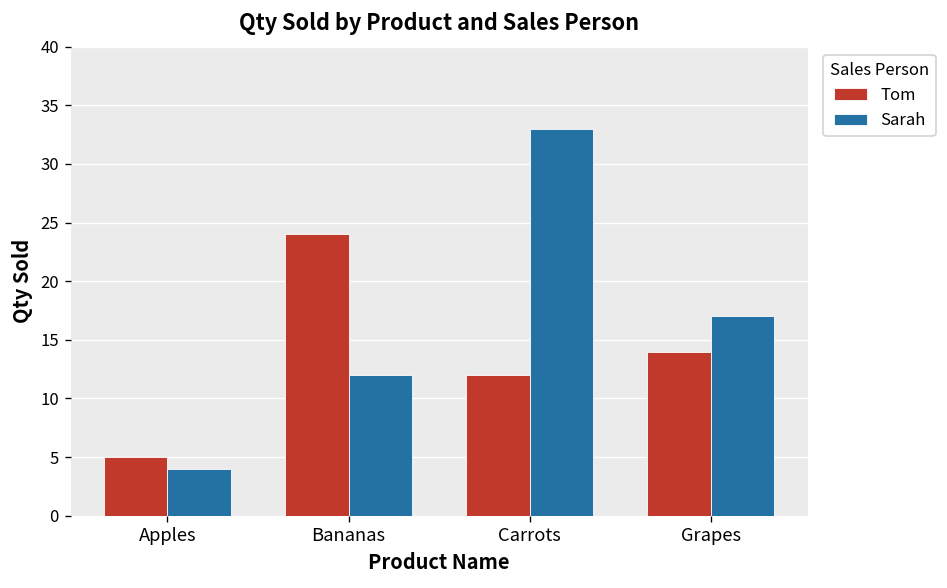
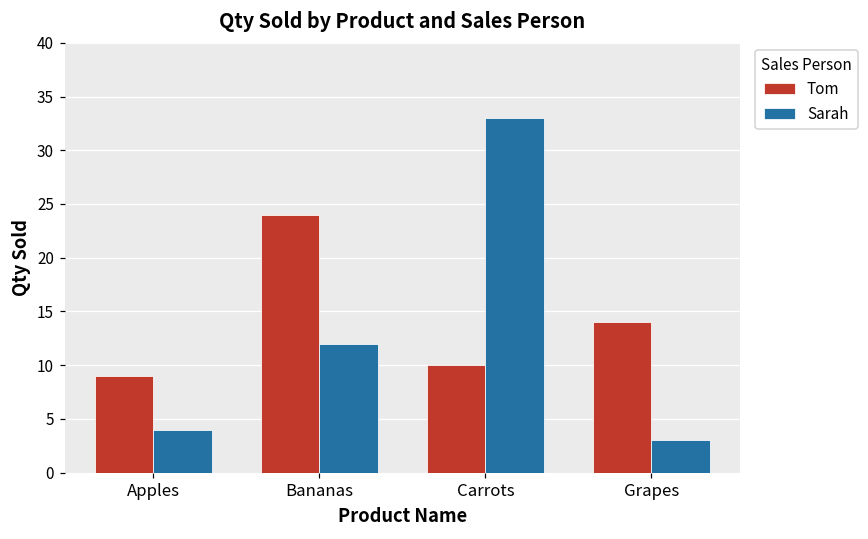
Tom, Apples: 5 -> 9
Tom, Carrots: 12 -> 10
Sarah, Grapes: 17 -> 3
